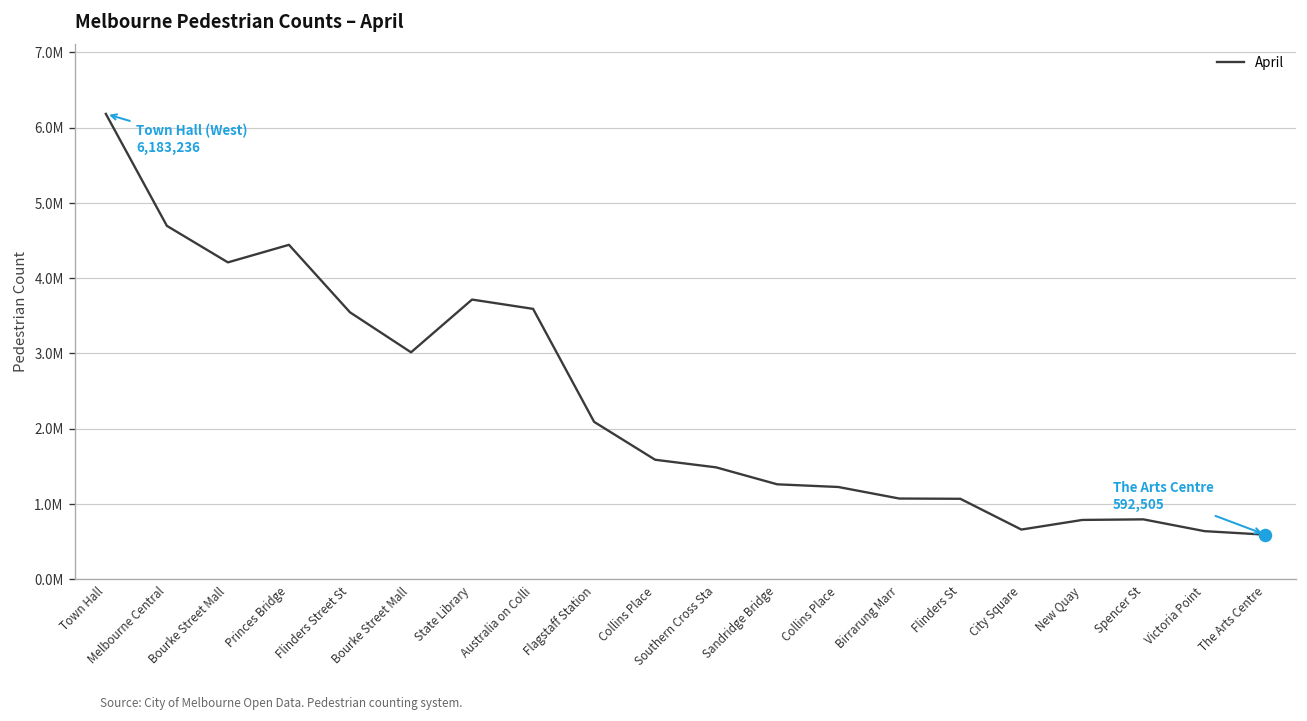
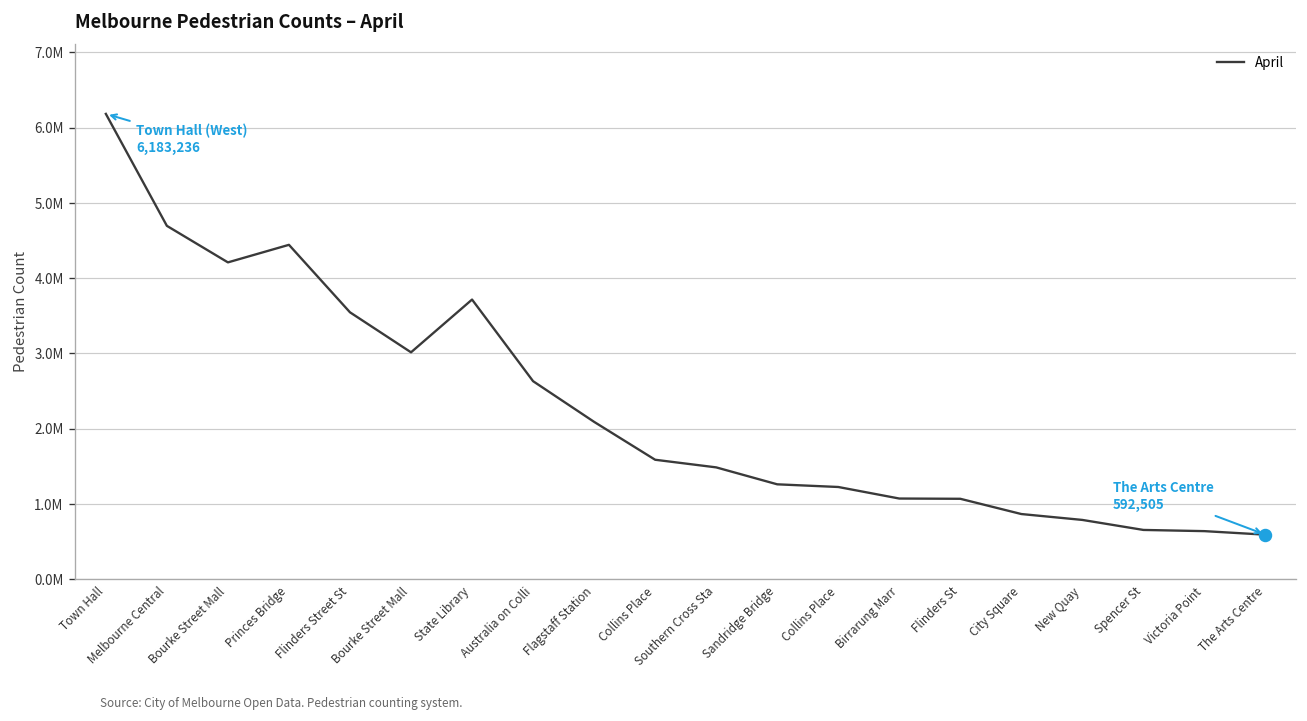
April, Australia on Colli: 3600000 -> 2600000
April, City Square: 700000 -> 900000
April, Spencer St: 800000 -> 700000
